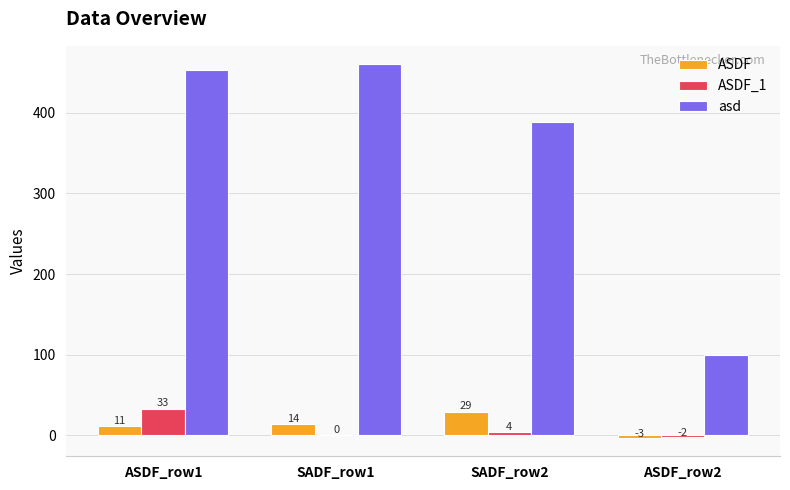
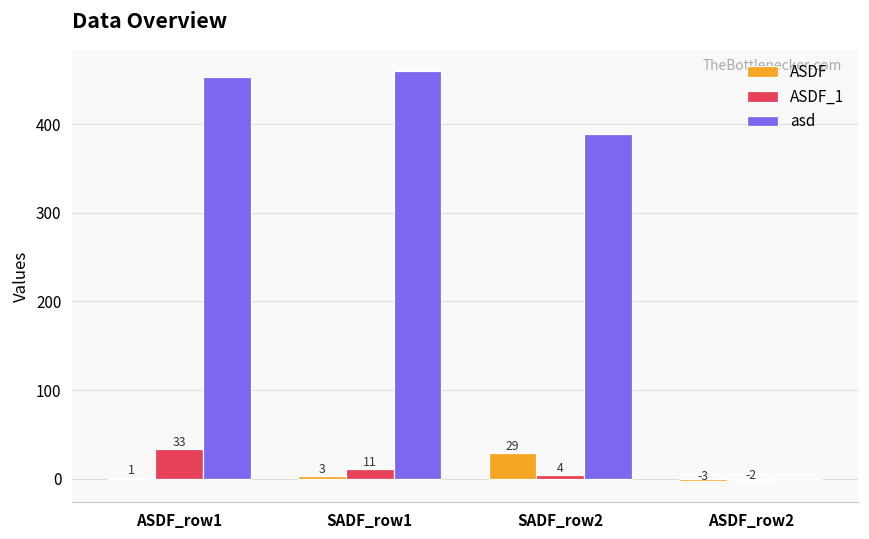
ASDF, ASDF_row1: 11 -> 1
ASDF, SADF_row1: 14 -> 3
ASDF_1, SADF_row1: 0 -> 11
asd, ASDF_row2: 100 -> 0
